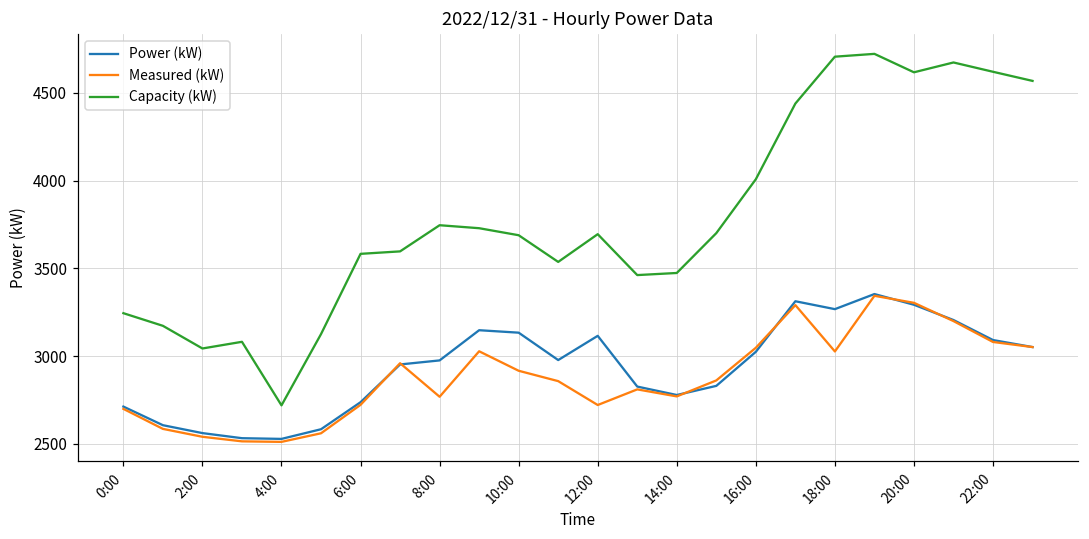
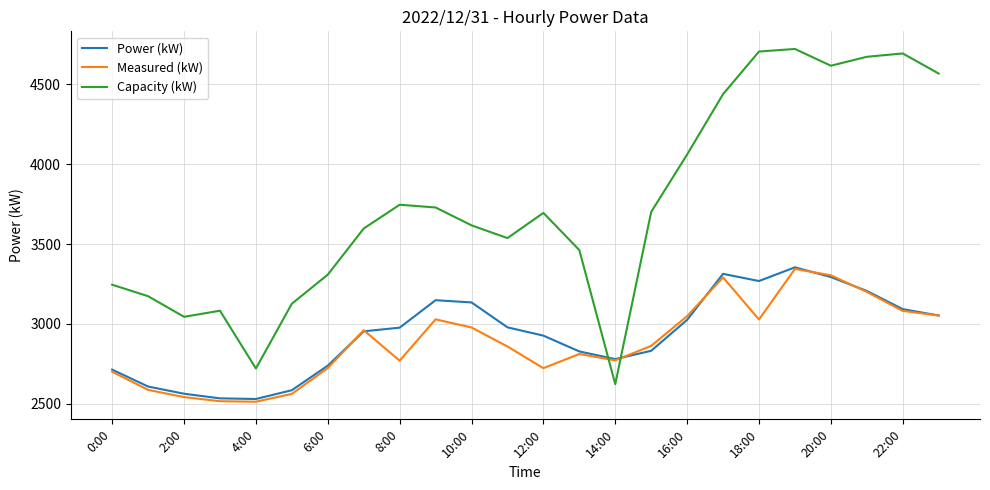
Capacity (kW), 6:00: 3580 -> 3310
Measured (kW), 10:00: 2920 -> 2980
Capacity (kW), 10:00: 3690 -> 3620
Power (kW), 12:00: 3120 -> 2930
Capacity (kW), 14:00: 3470 -> 2620
Capacity (kW), 16:00: 4010 -> 4060
Capacity (kW), 22:00: 4620 -> 4690
